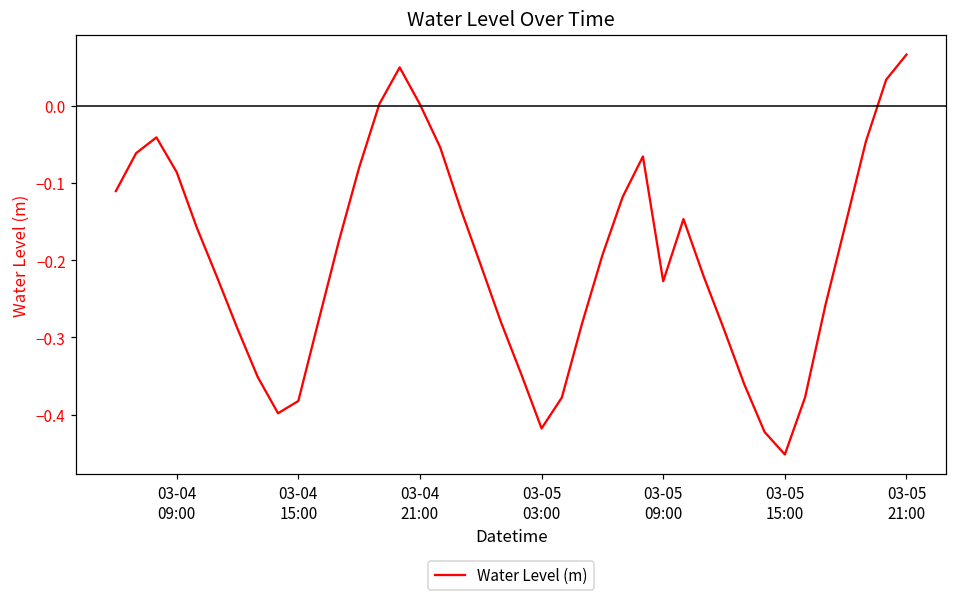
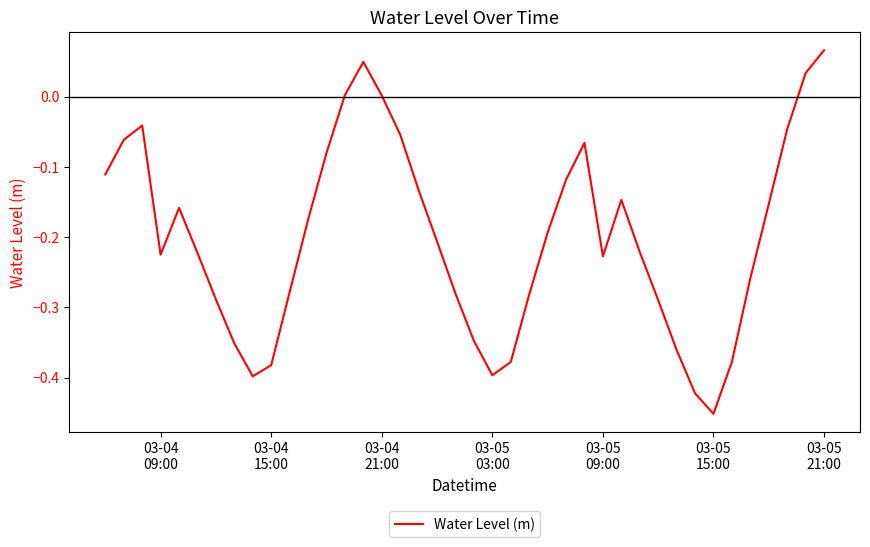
03-04 09:00: -0.09 -> -0.23
03-05 03:00: -0.42 -> -0.40
